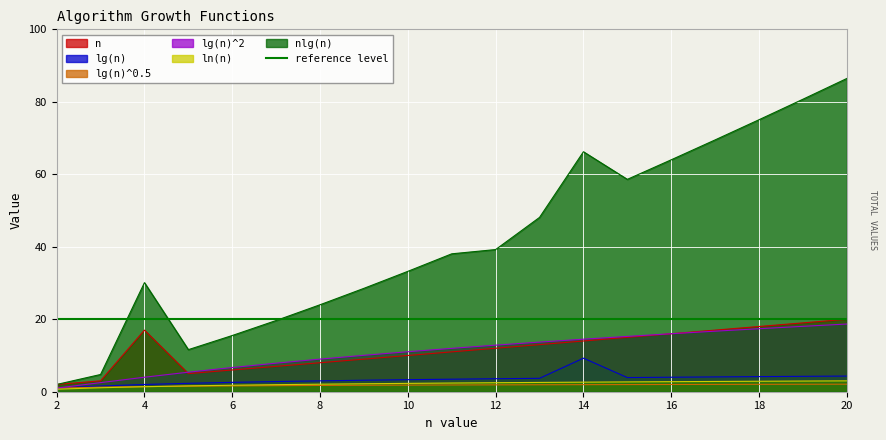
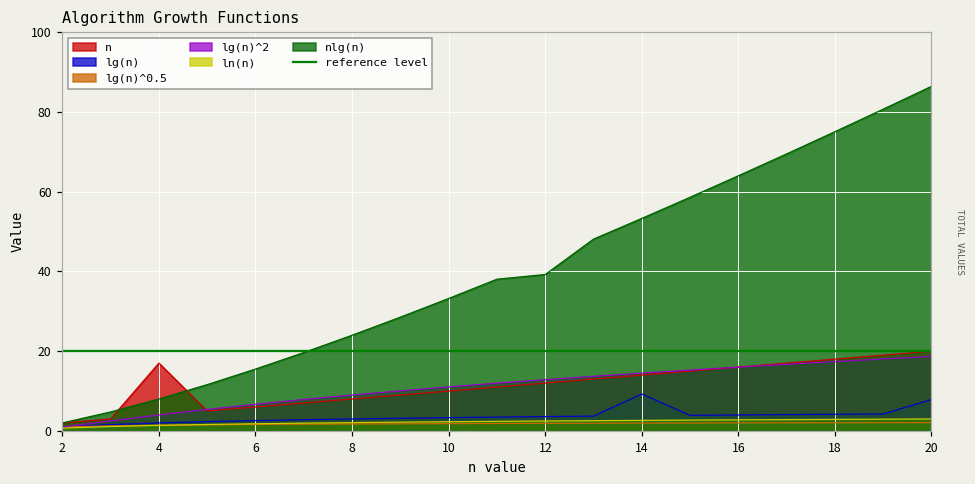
nlg(n), 4: 30 -> 8
nlg(n), 14: 66 -> 53
lg(n), 20: 4 -> 8
